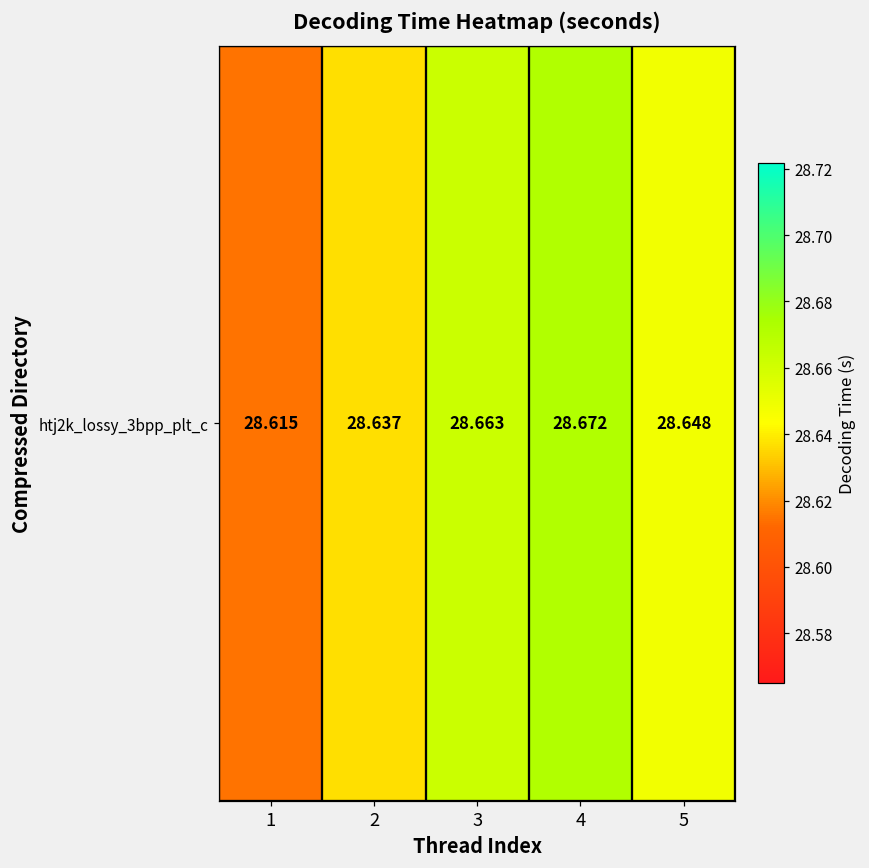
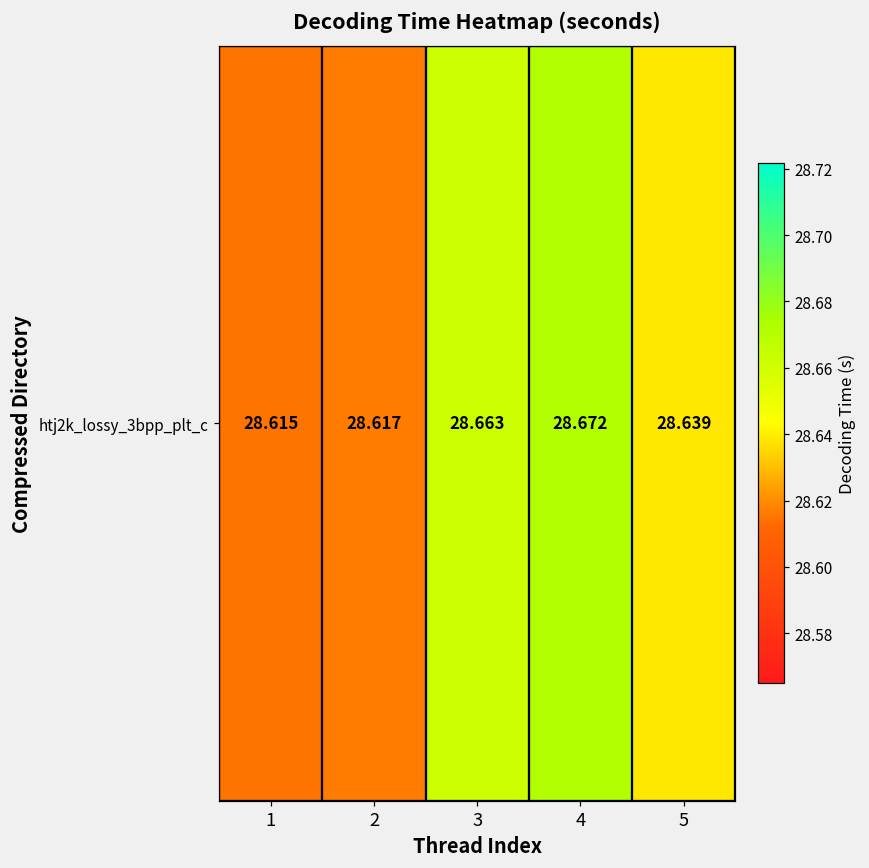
htj2k_lossy_3bpp_plt_c, 2: 28.637 -> 28.617
htj2k_lossy_3bpp_plt_c, 5: 28.648 -> 28.639
